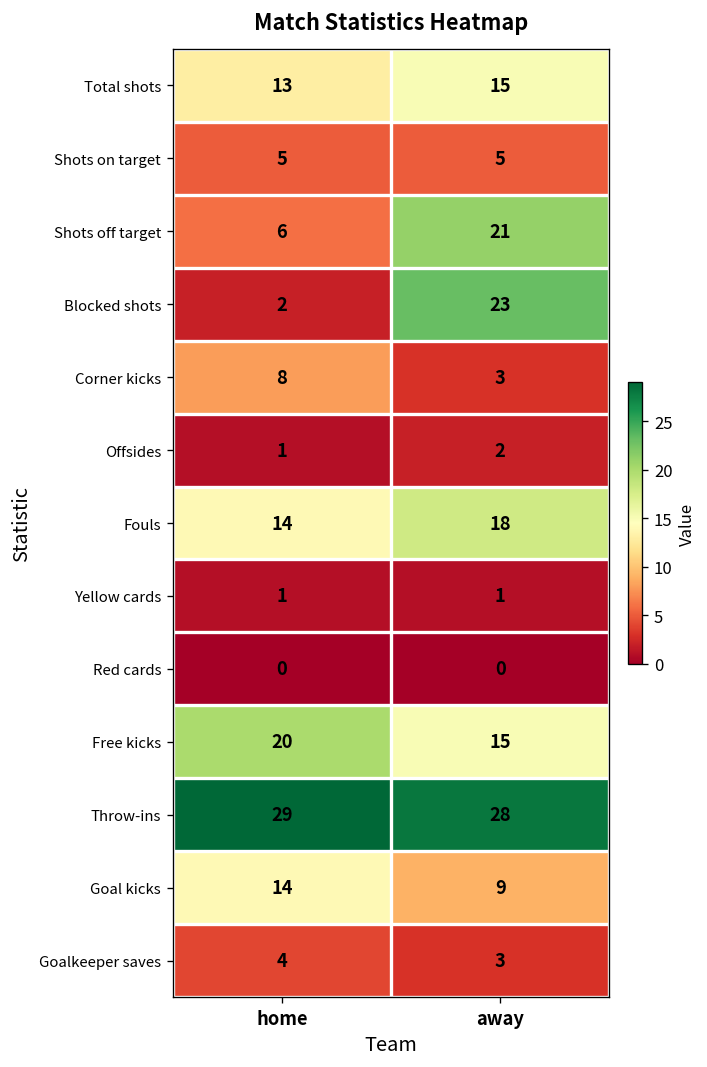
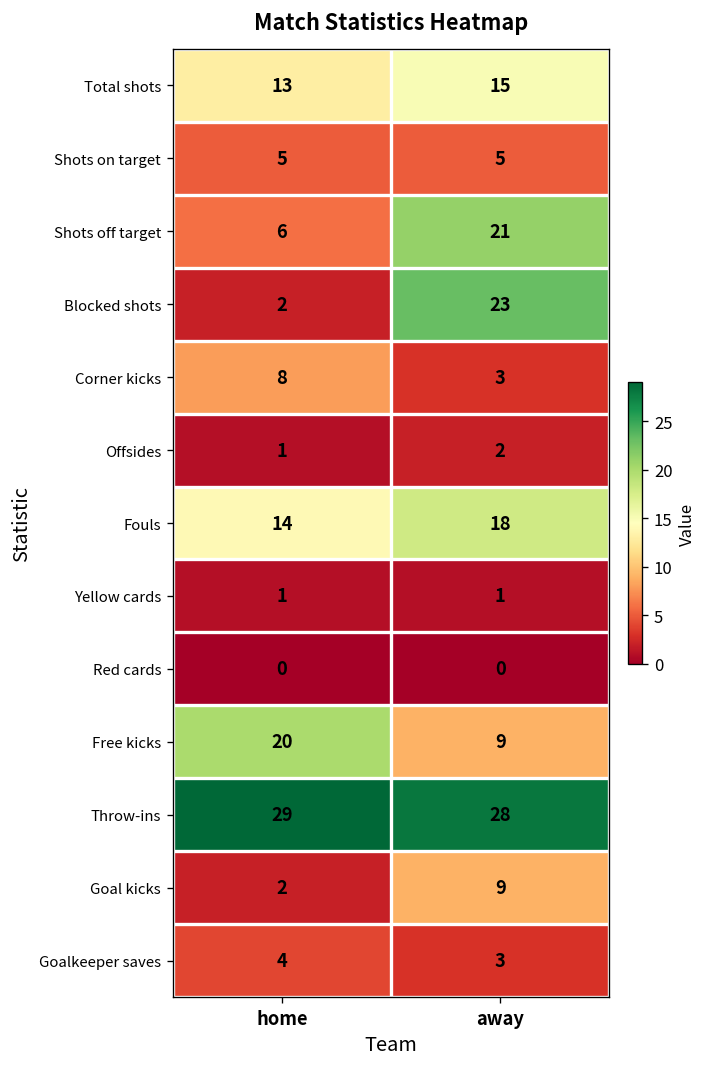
Free kicks, away: 15 -> 9
Goal kicks, home: 14 -> 2
